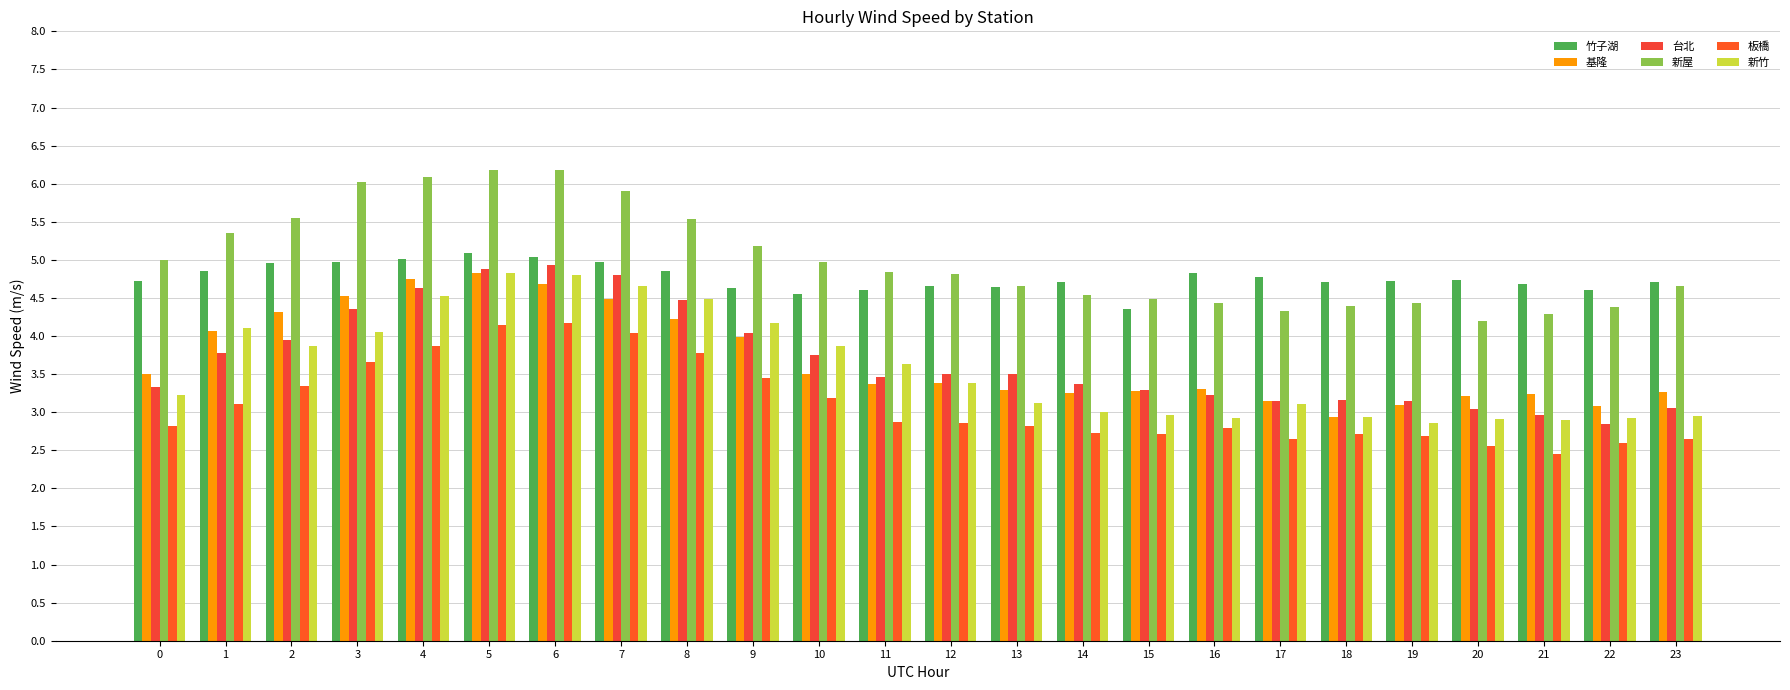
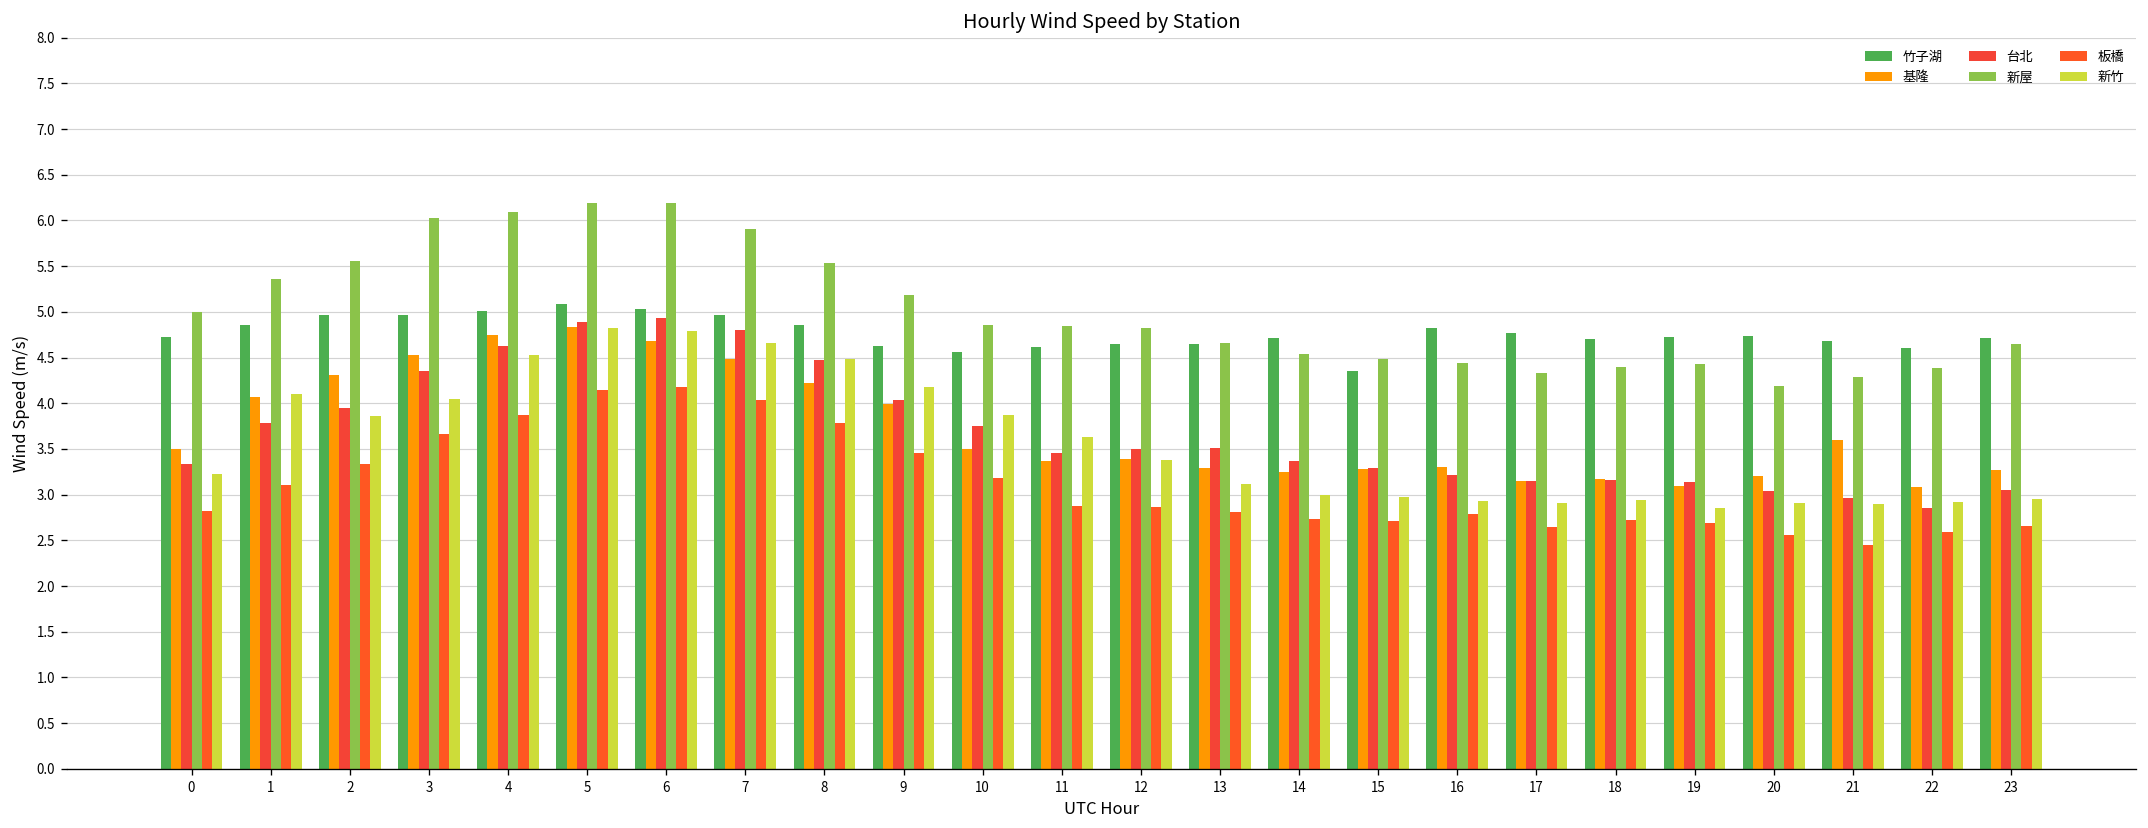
新屋, 10: 5.0 -> 4.9
新竹, 17: 3.1 -> 2.9
基隆, 18: 2.9 -> 3.2
基隆, 21: 3.2 -> 3.6
